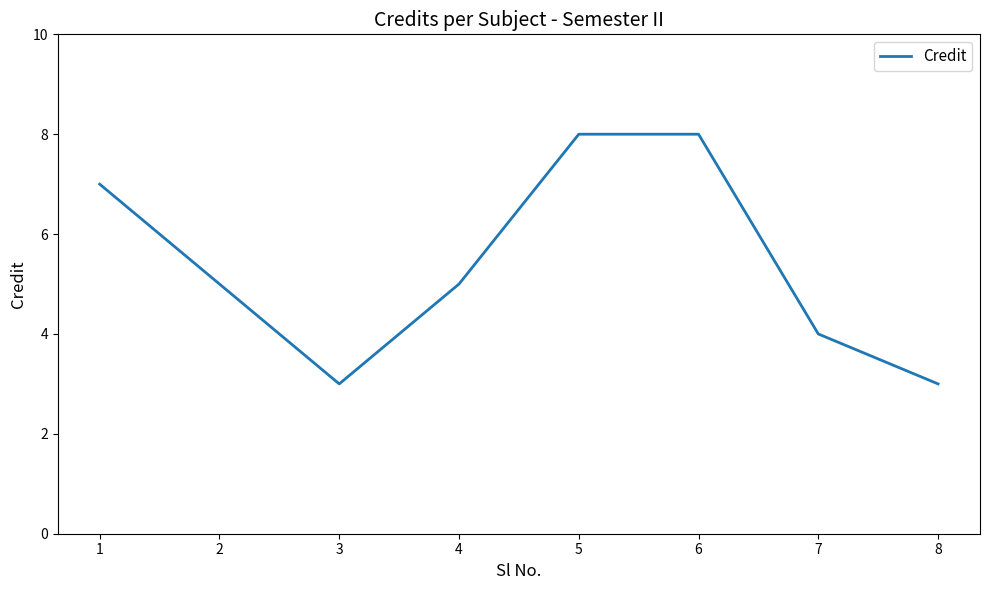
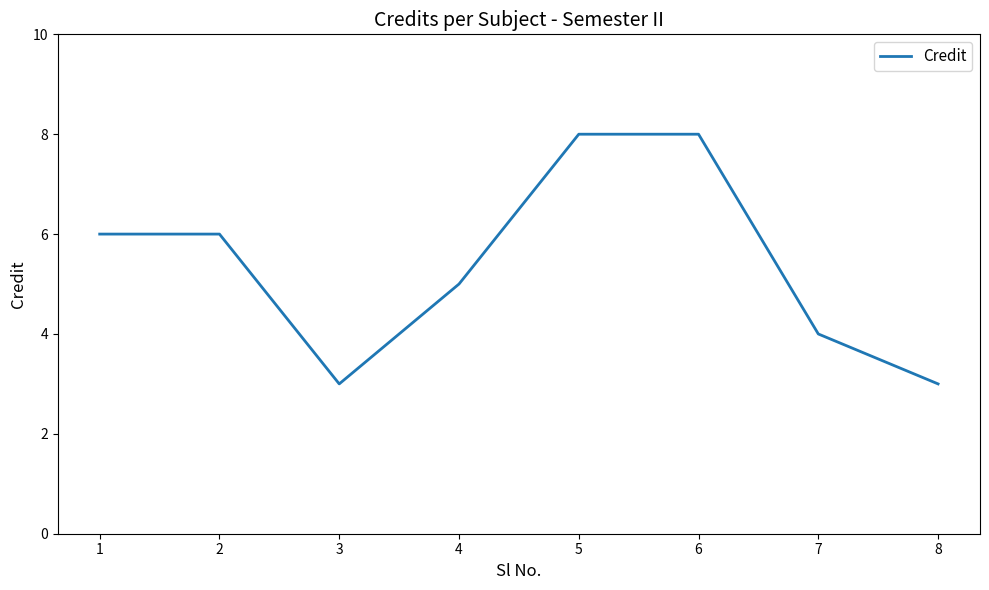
1: 7 -> 6
2: 5 -> 6
